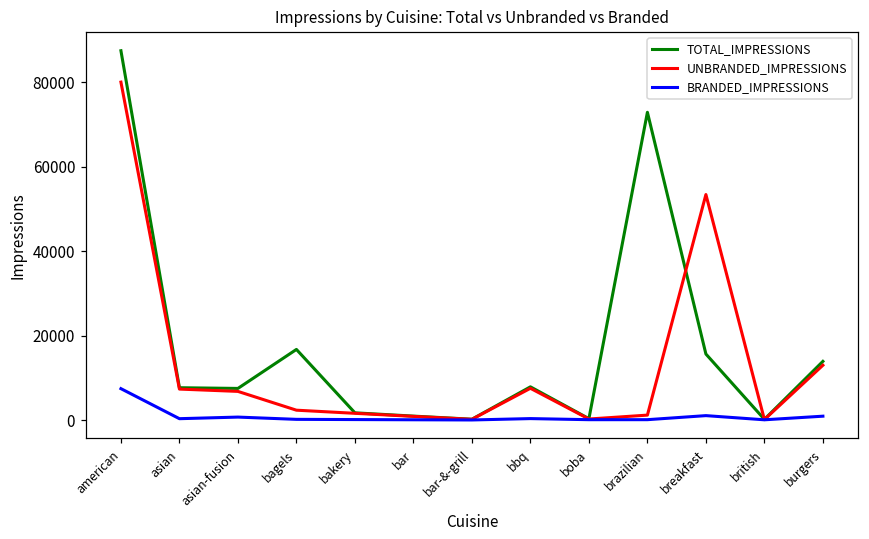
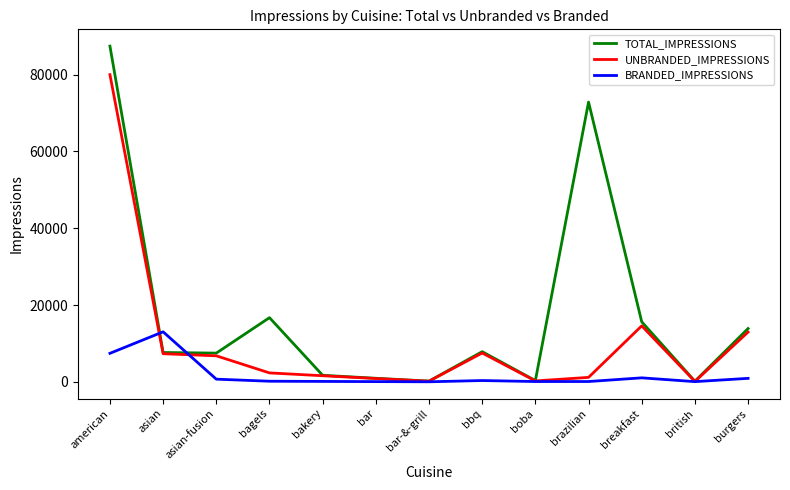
BRANDED_IMPRESSIONS, asian: 0 -> 13000
UNBRANDED_IMPRESSIONS, breakfast: 53000 -> 15000
